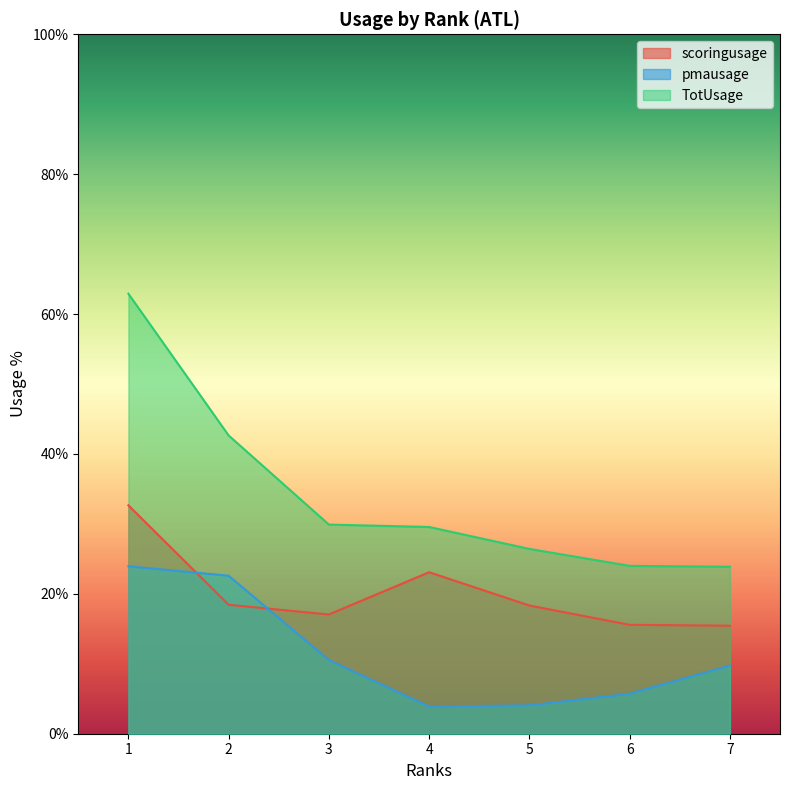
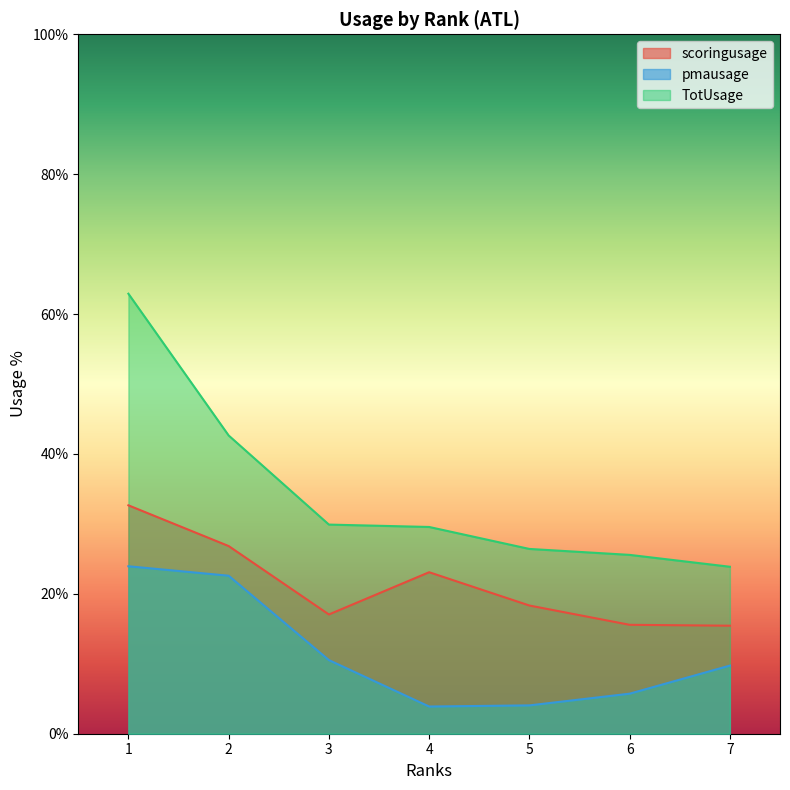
scoringusage, 2: 18% -> 27%
TotUsage, 6: 24% -> 26%
